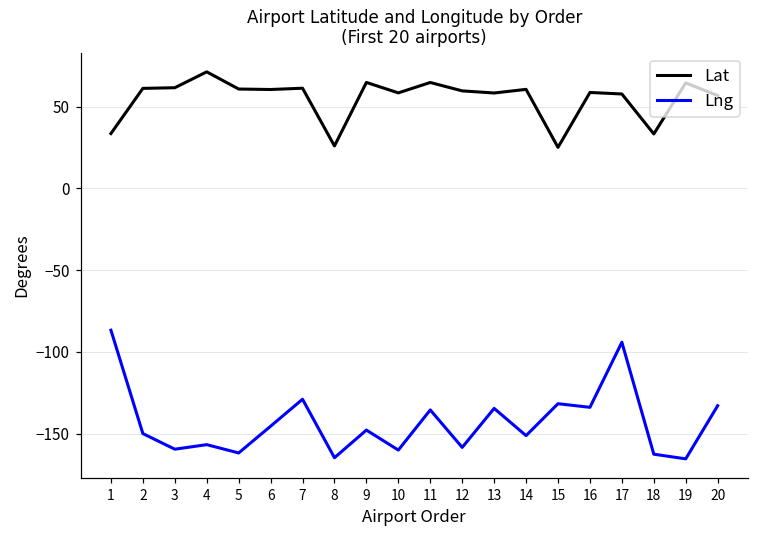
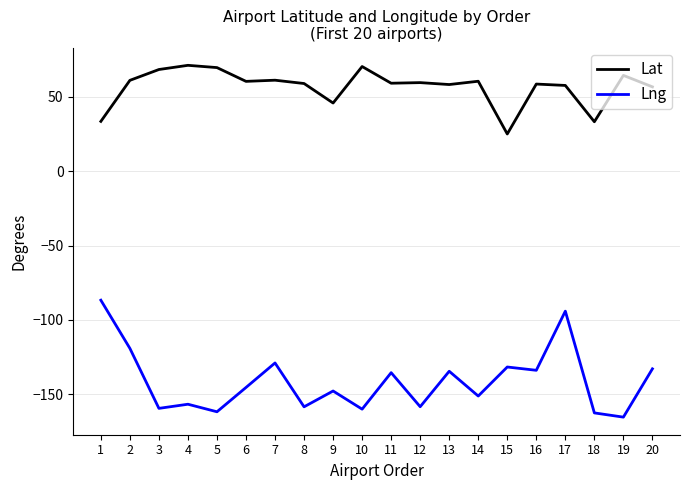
Lng, 2: -150 -> -119
Lat, 3: 62 -> 68
Lat, 5: 61 -> 70
Lat, 8: 26 -> 59
Lng, 8: -165 -> -159
Lat, 9: 65 -> 46
Lat, 10: 58 -> 70
Lat, 11: 65 -> 59
